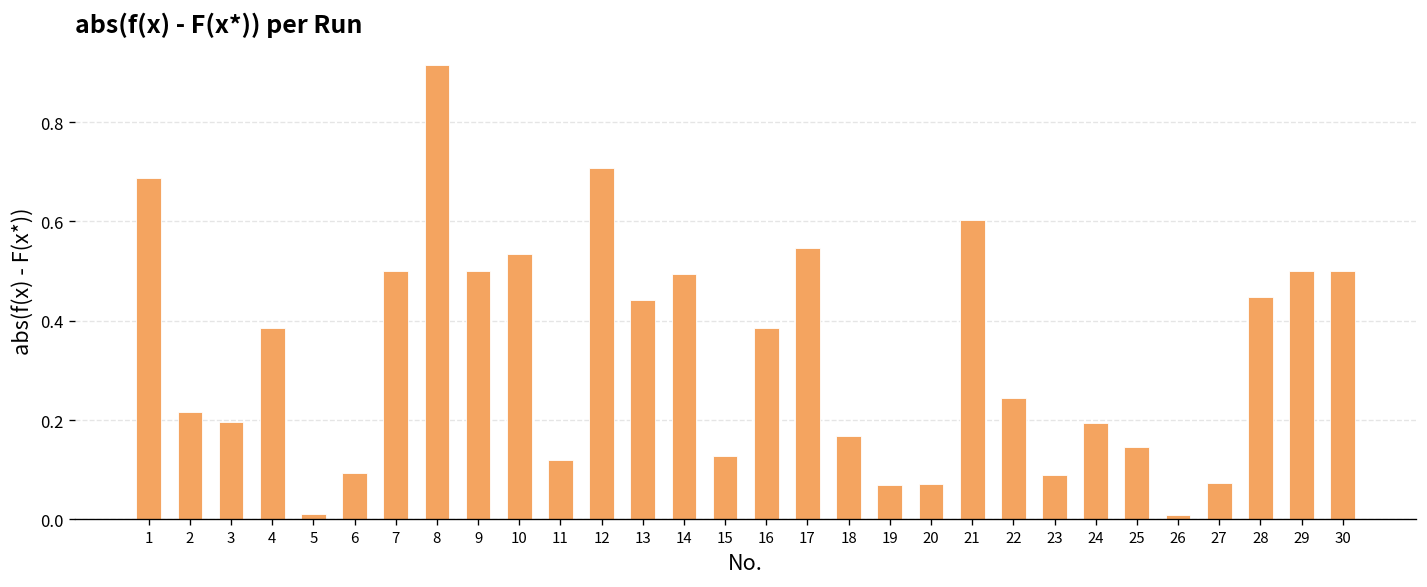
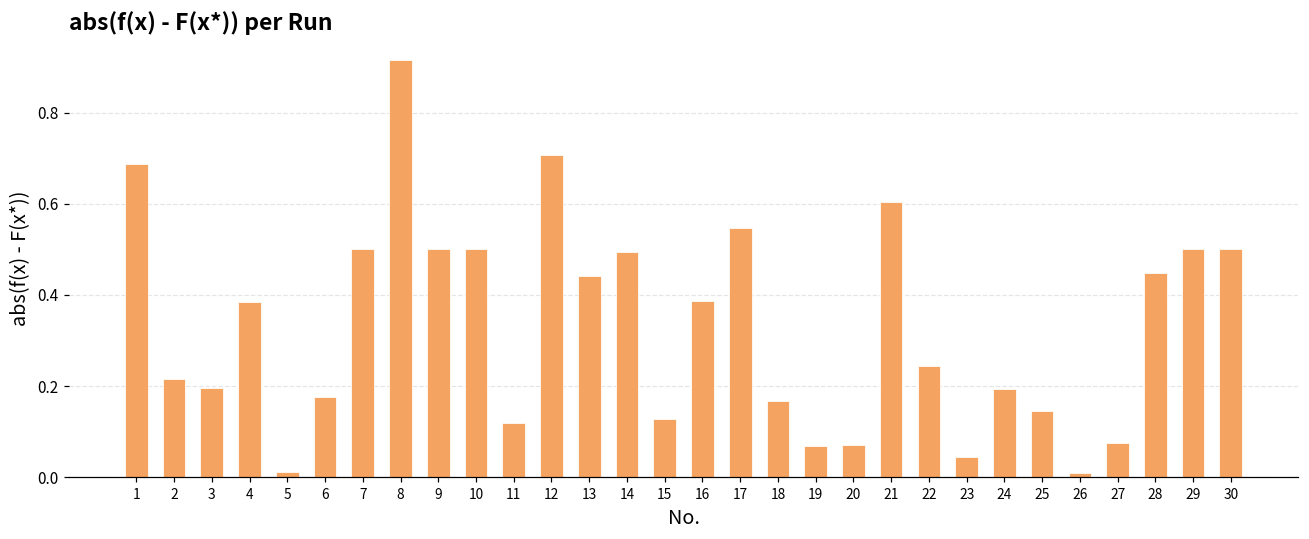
6: 0.09 -> 0.18
10: 0.53 -> 0.50
23: 0.09 -> 0.04
